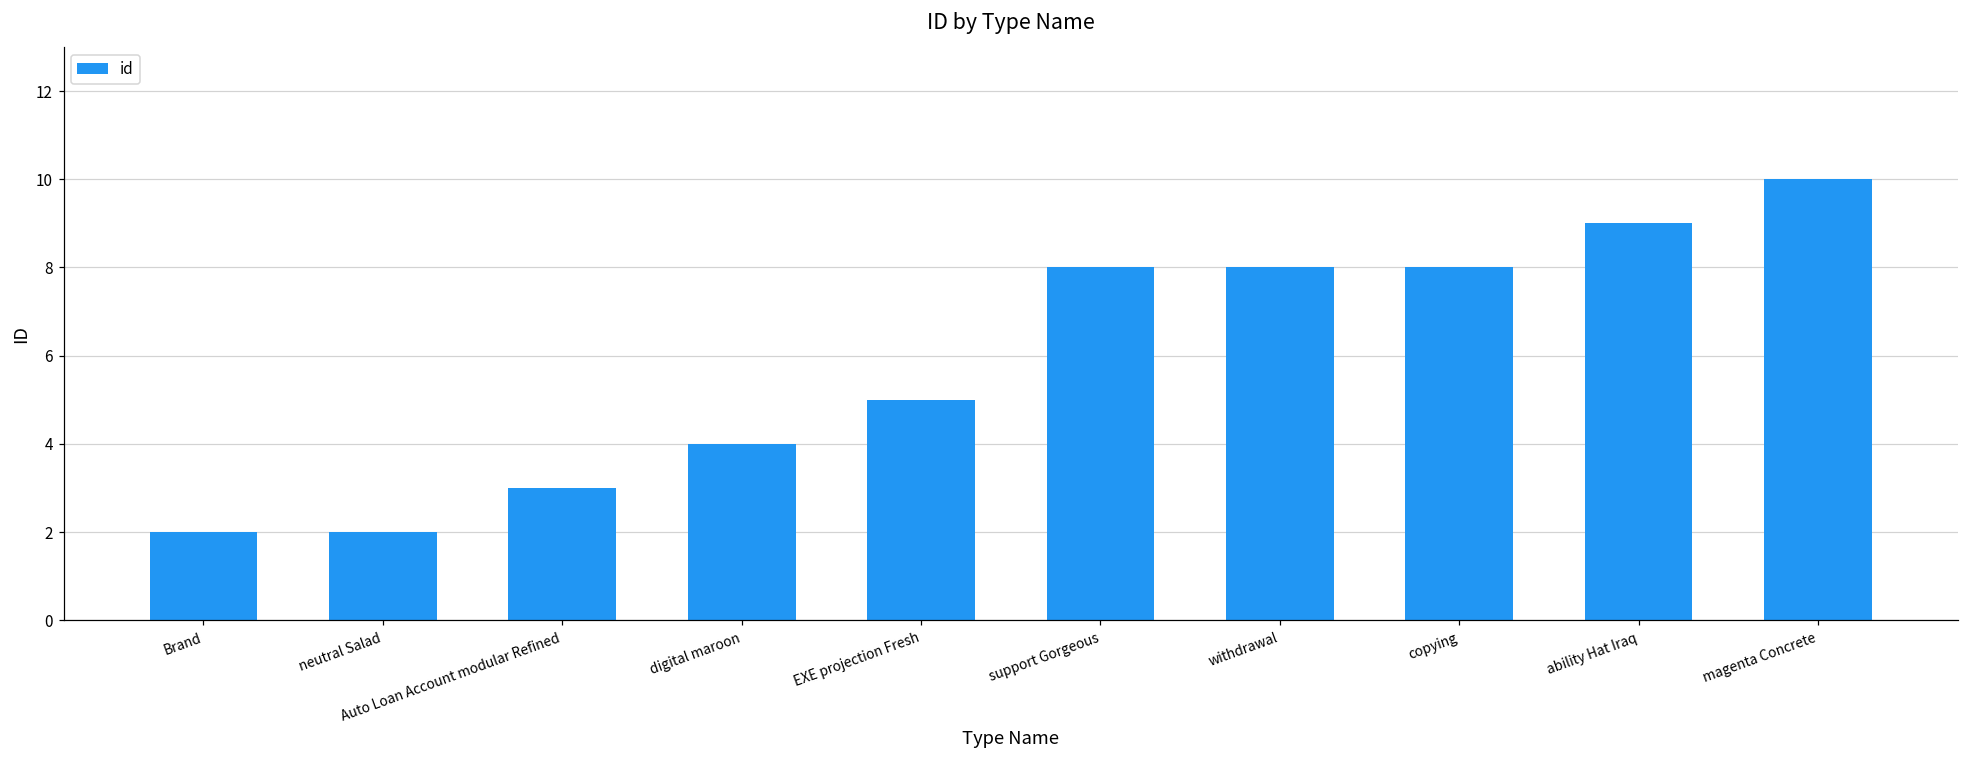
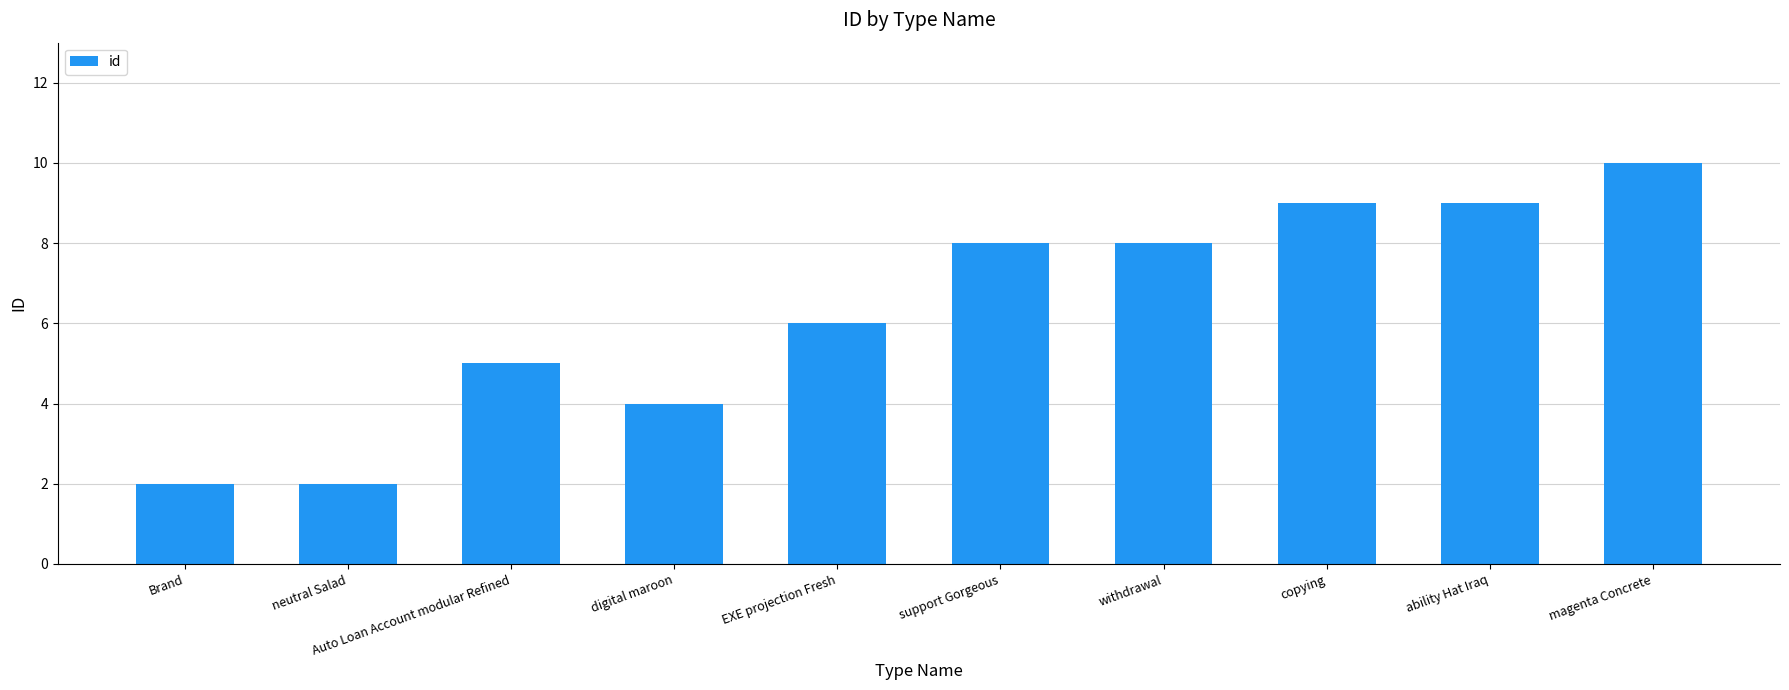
Auto Loan Account modular Refined: 3 -> 5
EXE projection Fresh: 5 -> 6
copying: 8 -> 9
